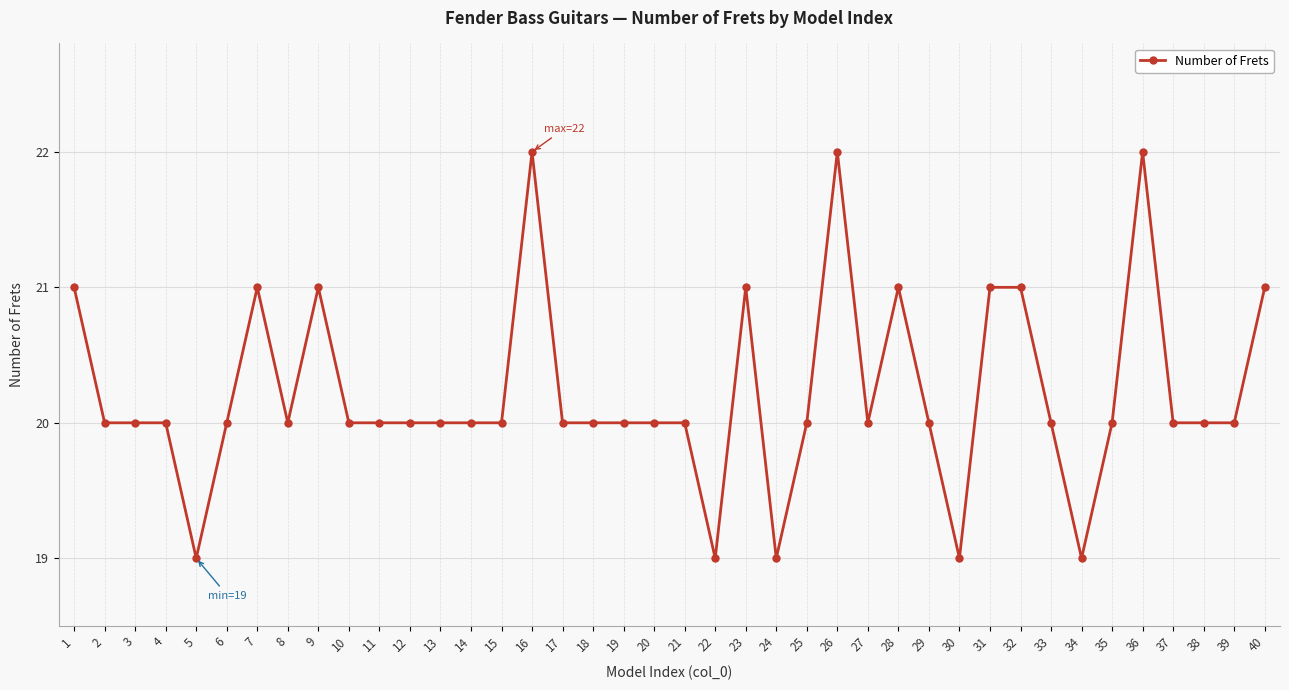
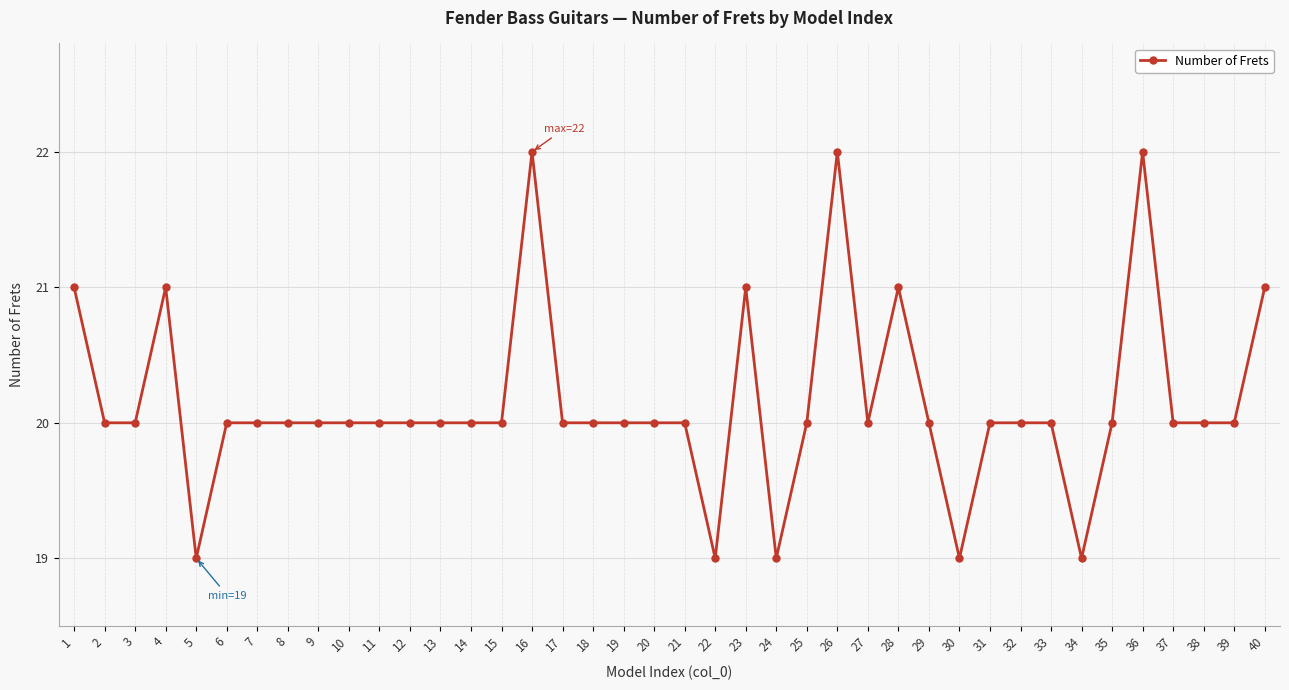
4: 20 -> 21
7: 21 -> 20
9: 21 -> 20
31: 21 -> 20
32: 21 -> 20
